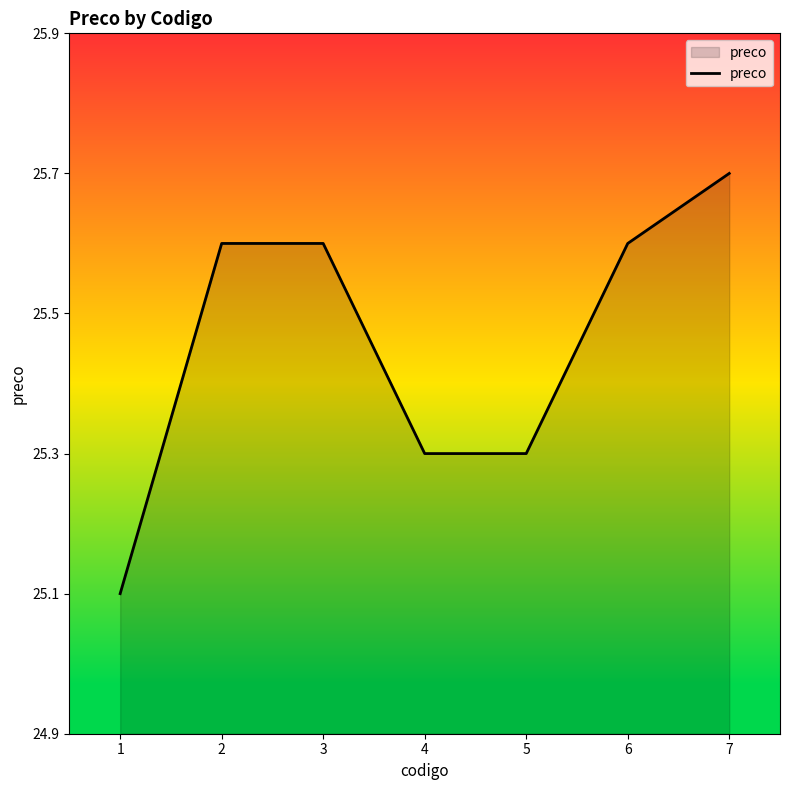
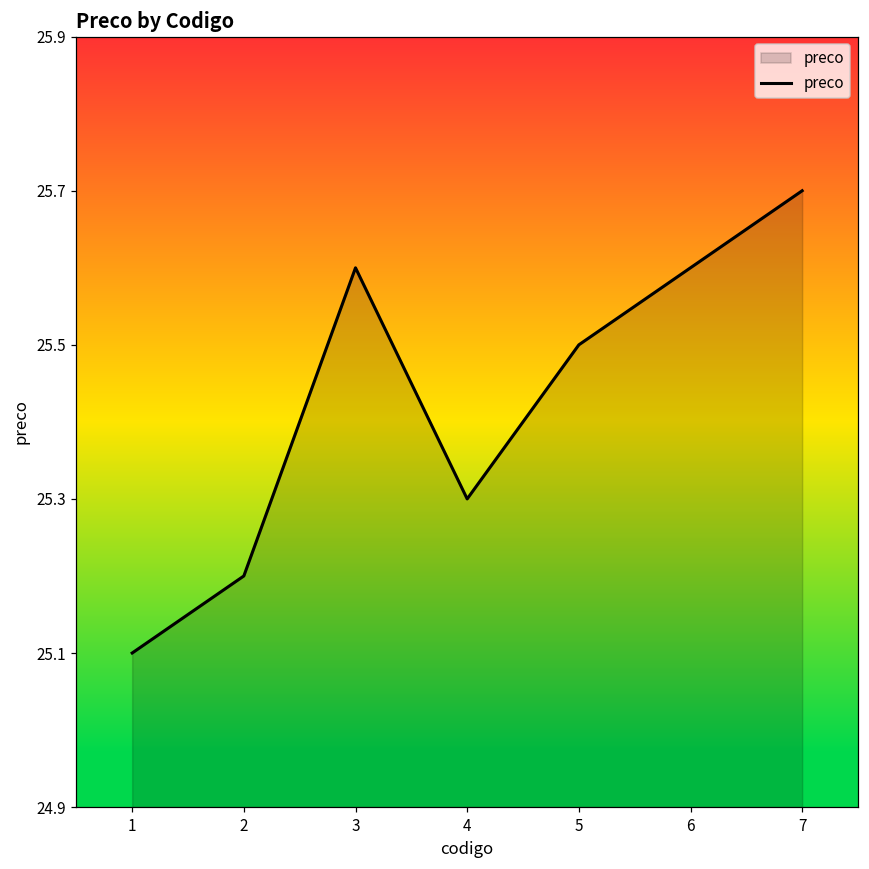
2: 25.6 -> 25.2
5: 25.3 -> 25.5
